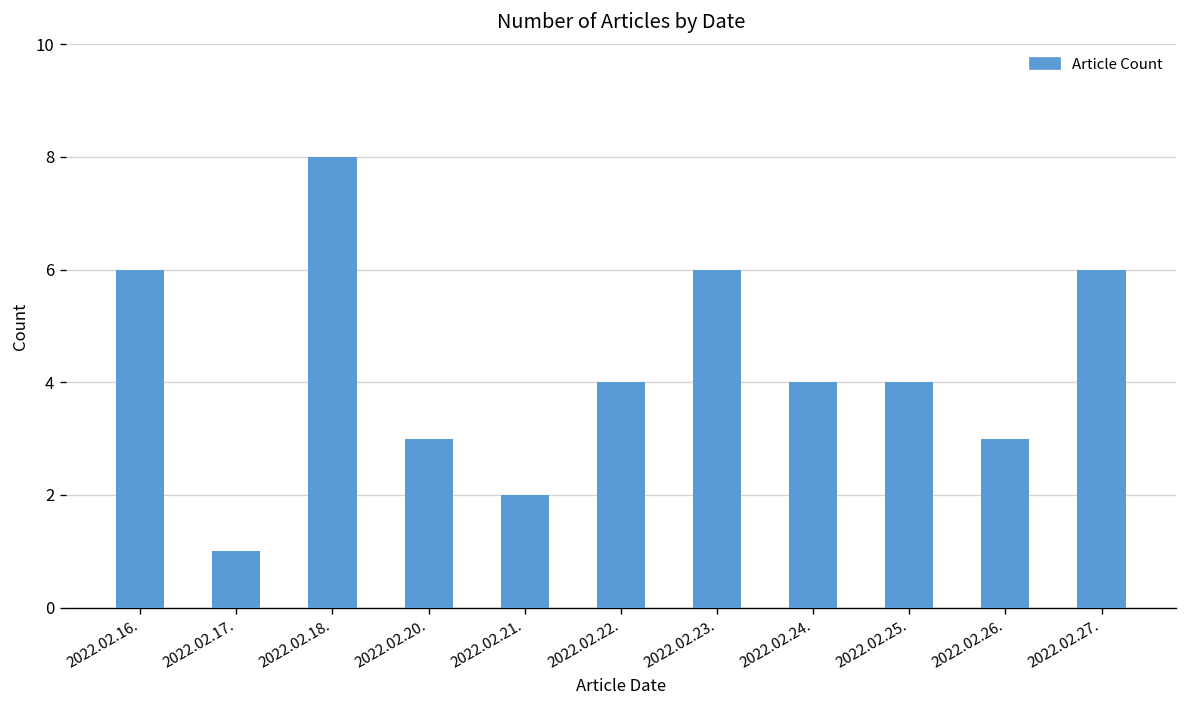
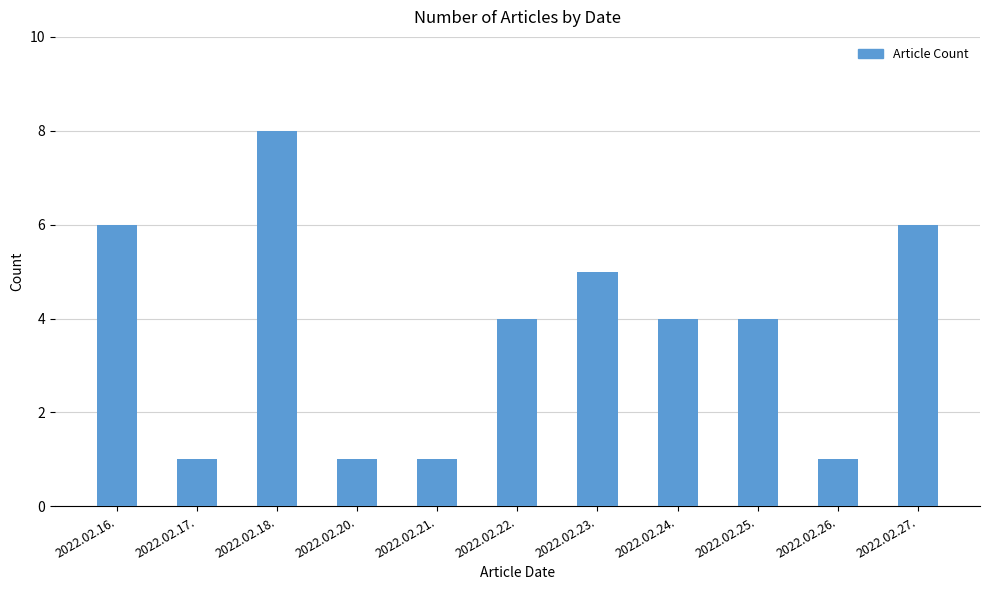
2022.02.20.: 3 -> 1
2022.02.21.: 2 -> 1
2022.02.23.: 6 -> 5
2022.02.26.: 3 -> 1
